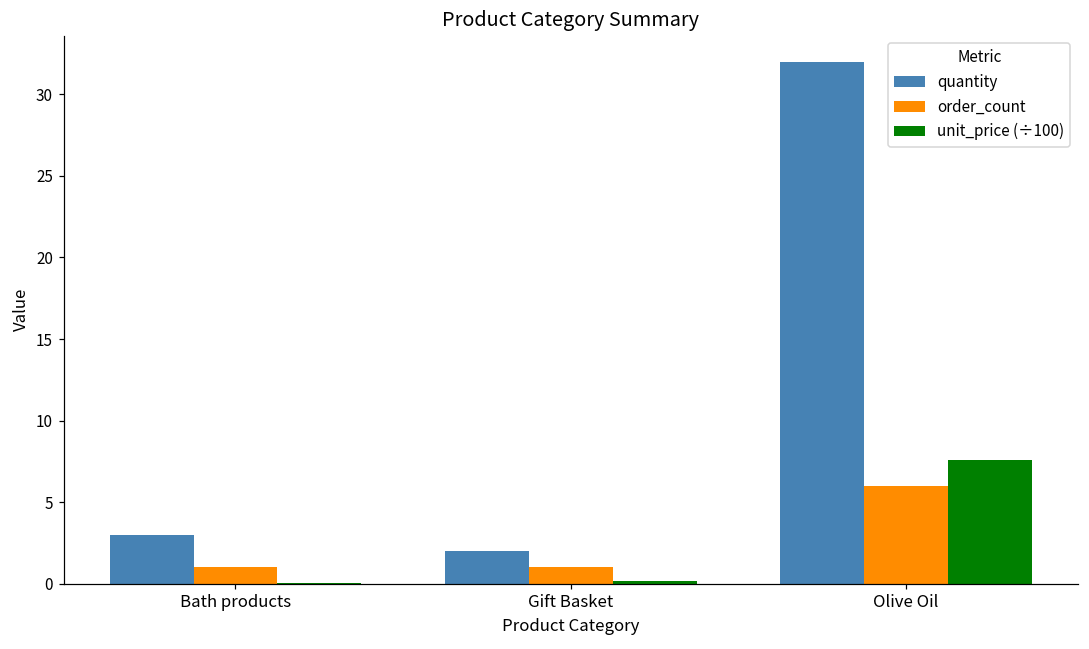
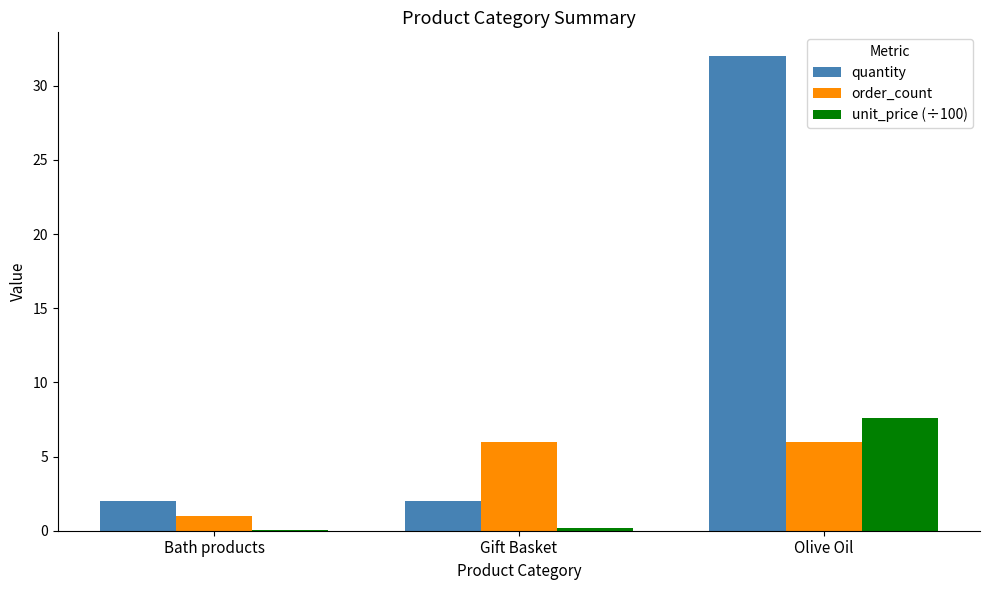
quantity, Bath products: 3 -> 2
order_count, Gift Basket: 1 -> 6
